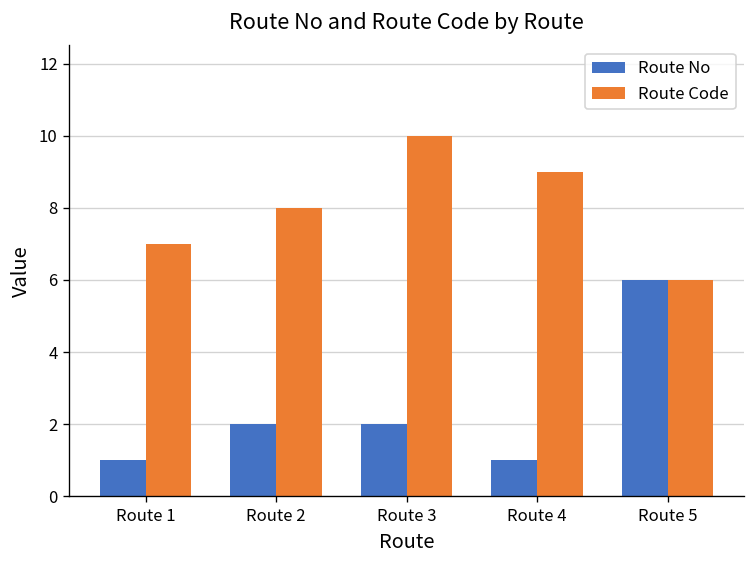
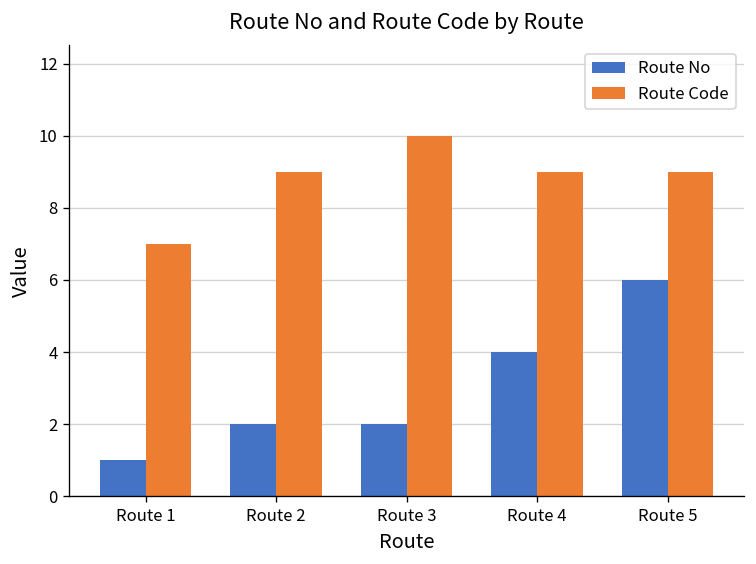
Route Code, Route 2: 8 -> 9
Route No, Route 4: 1 -> 4
Route Code, Route 5: 6 -> 9
